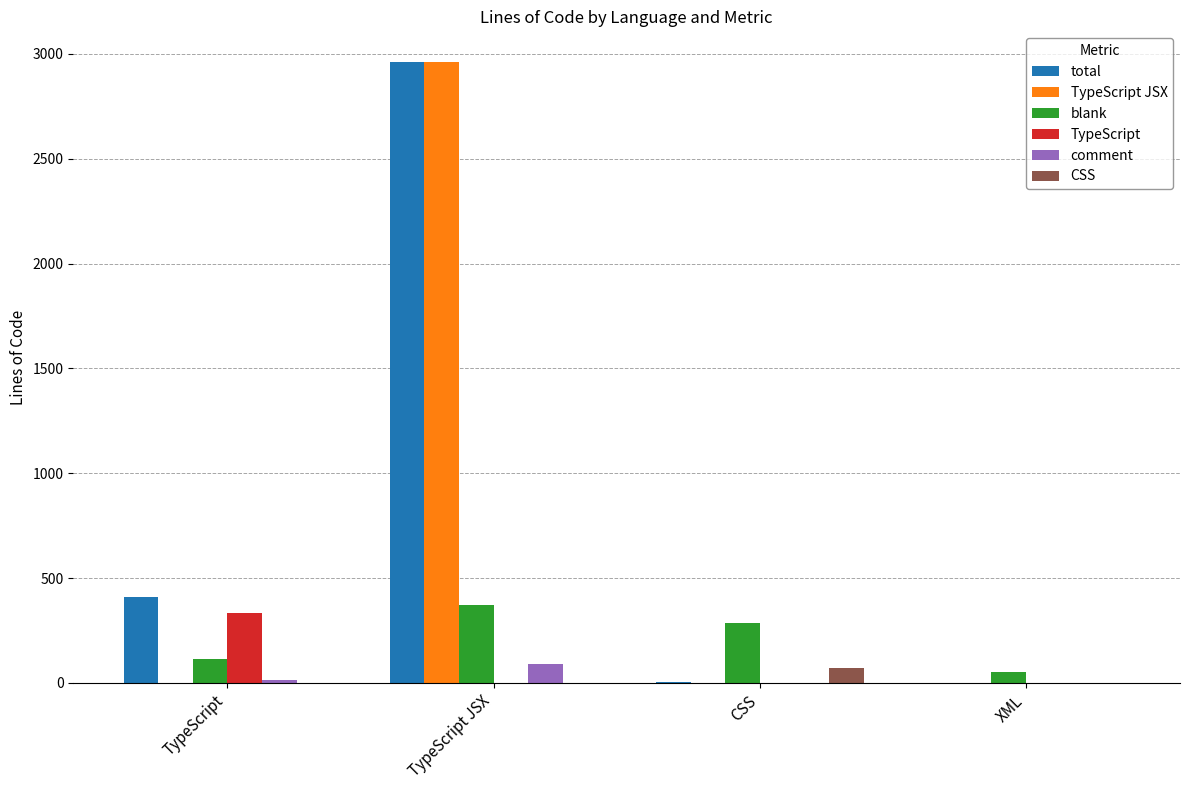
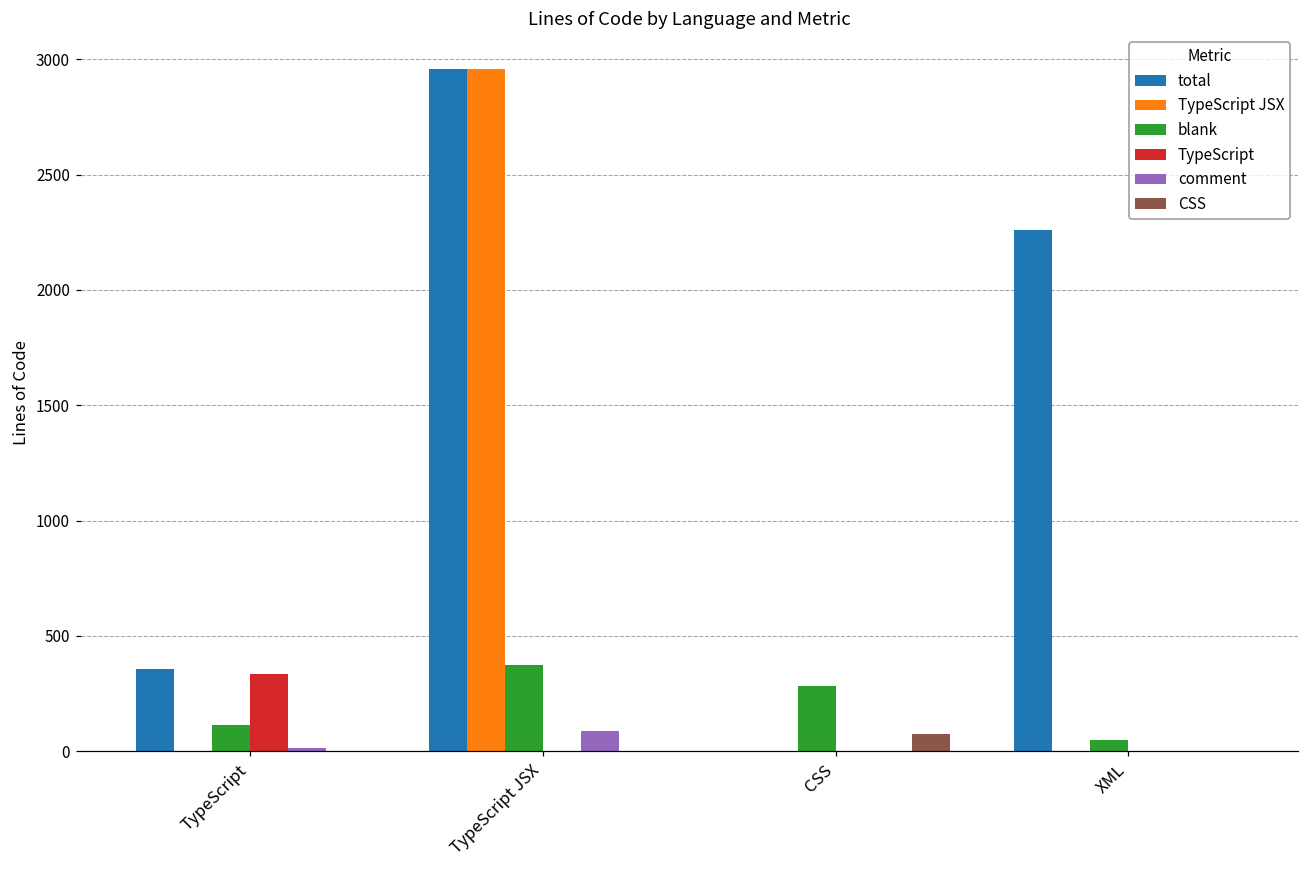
total, TypeScript: 410 -> 360
total, XML: 0 -> 2260
